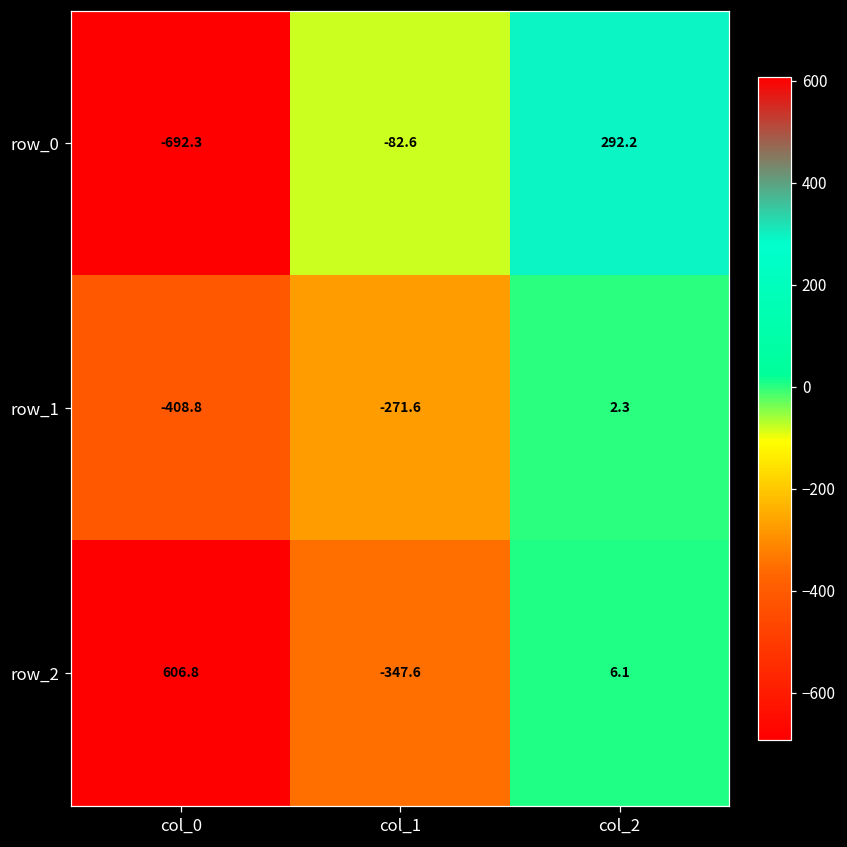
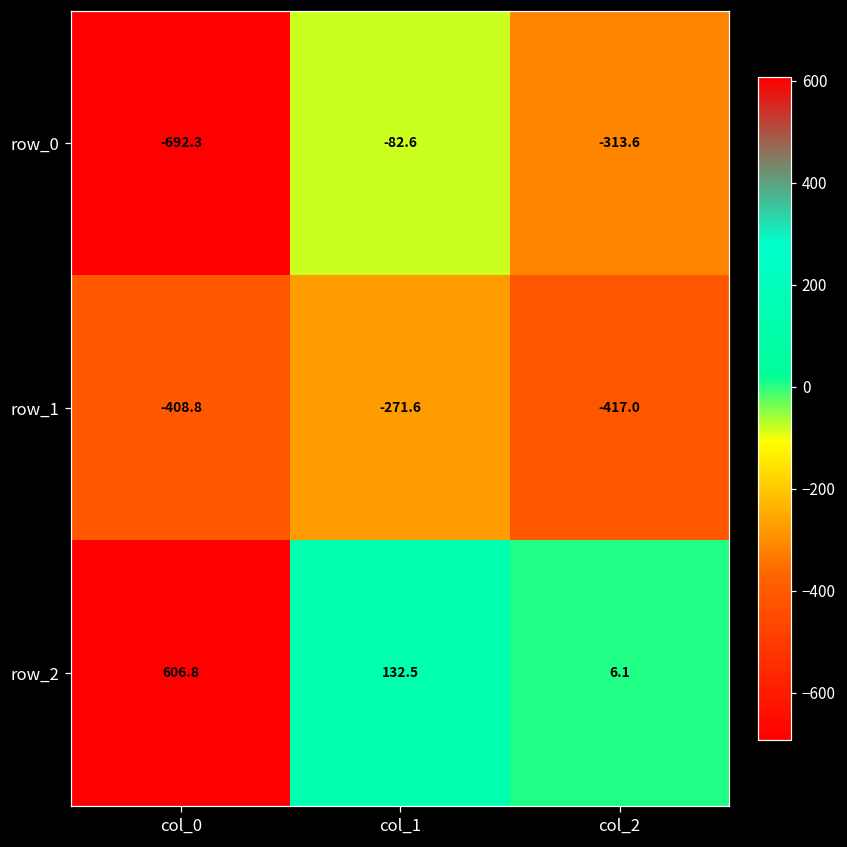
row_0, col_2: 292.2 -> -313.6
row_1, col_2: 2.3 -> -417.0
row_2, col_1: -347.6 -> 132.5
